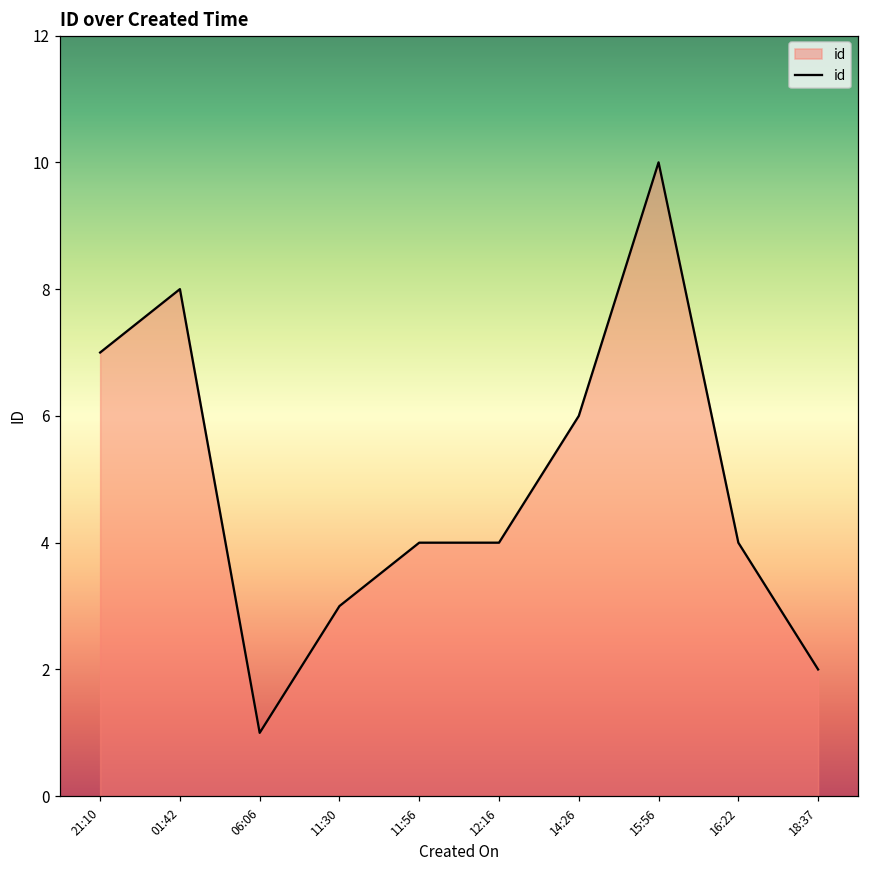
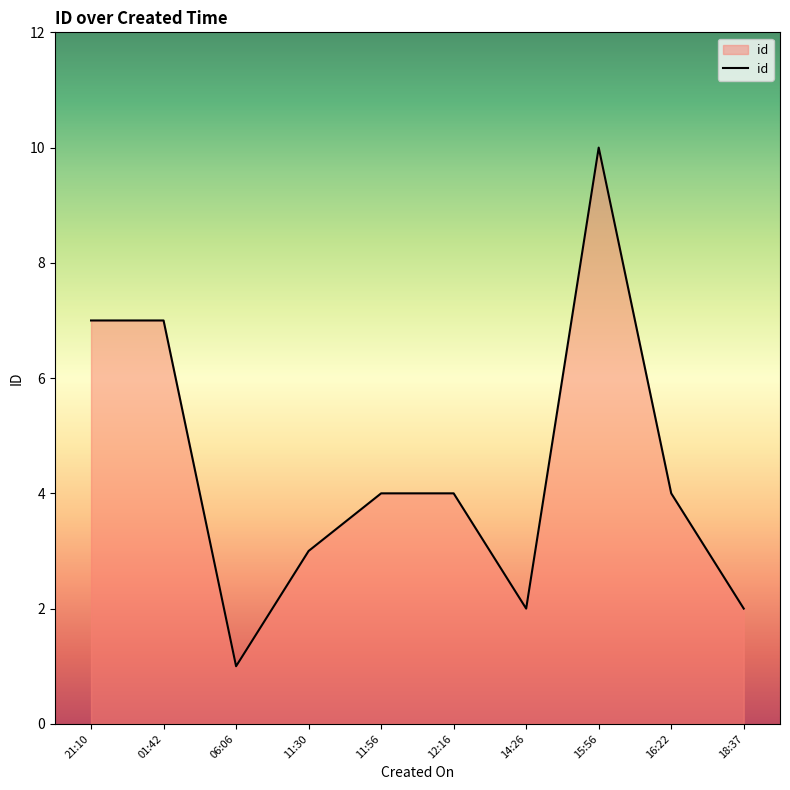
01:42: 8 -> 7
14:26: 6 -> 2
